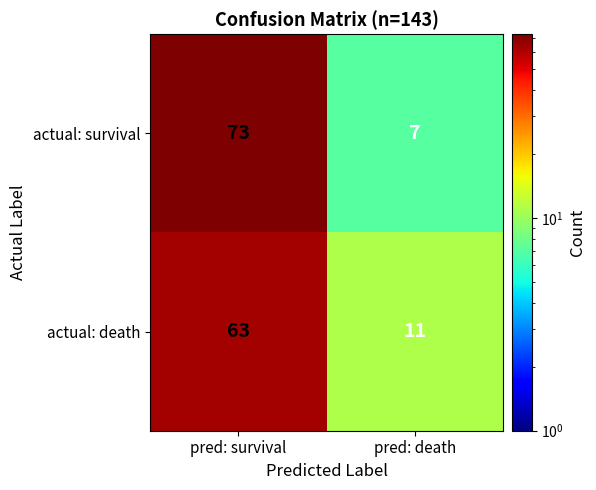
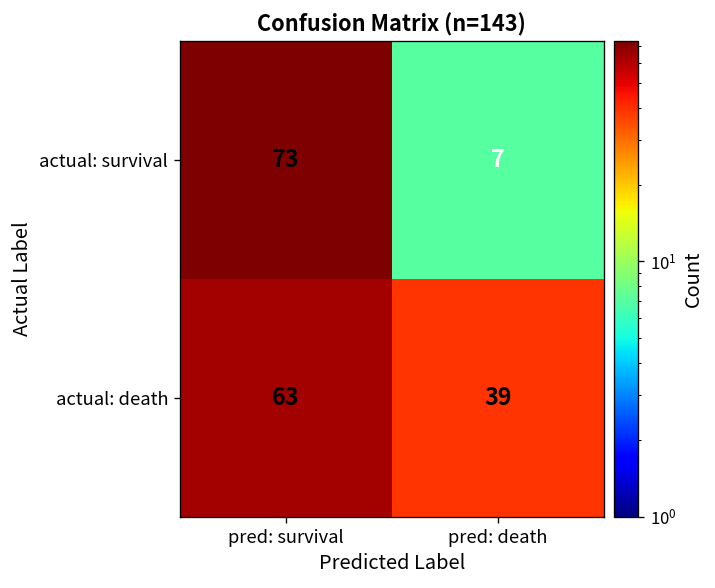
actual: death, pred: death: 11 -> 39
